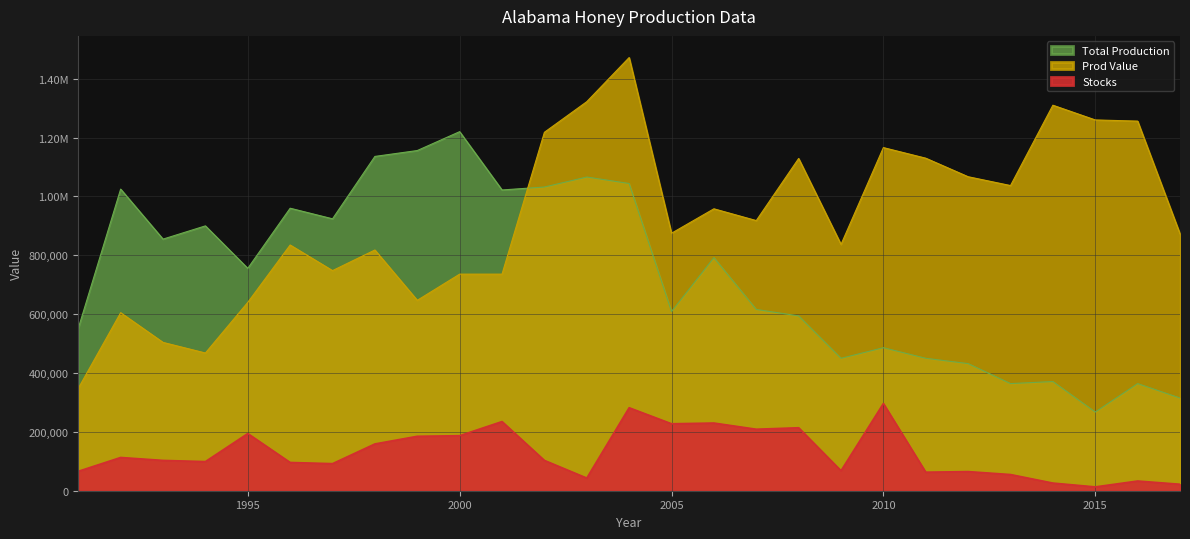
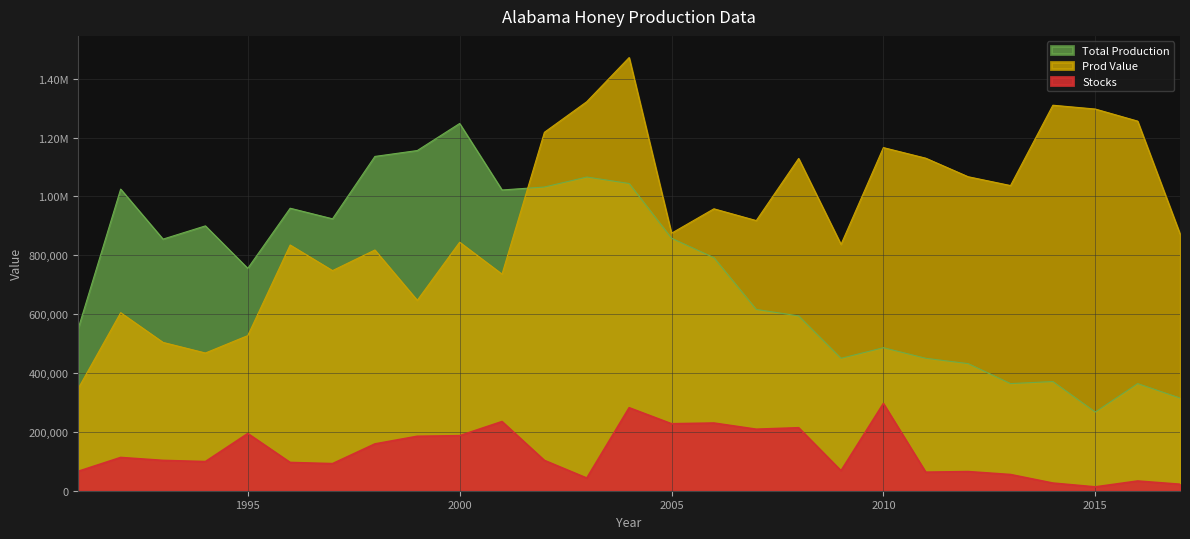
Prod Value, 1995: 640,000 -> 530,000
Total Production, 2000: 1,220,000 -> 1,250,000
Prod Value, 2000: 740,000 -> 840,000
Total Production, 2005: 610,000 -> 860,000
Prod Value, 2015: 1,260,000 -> 1,300,000
